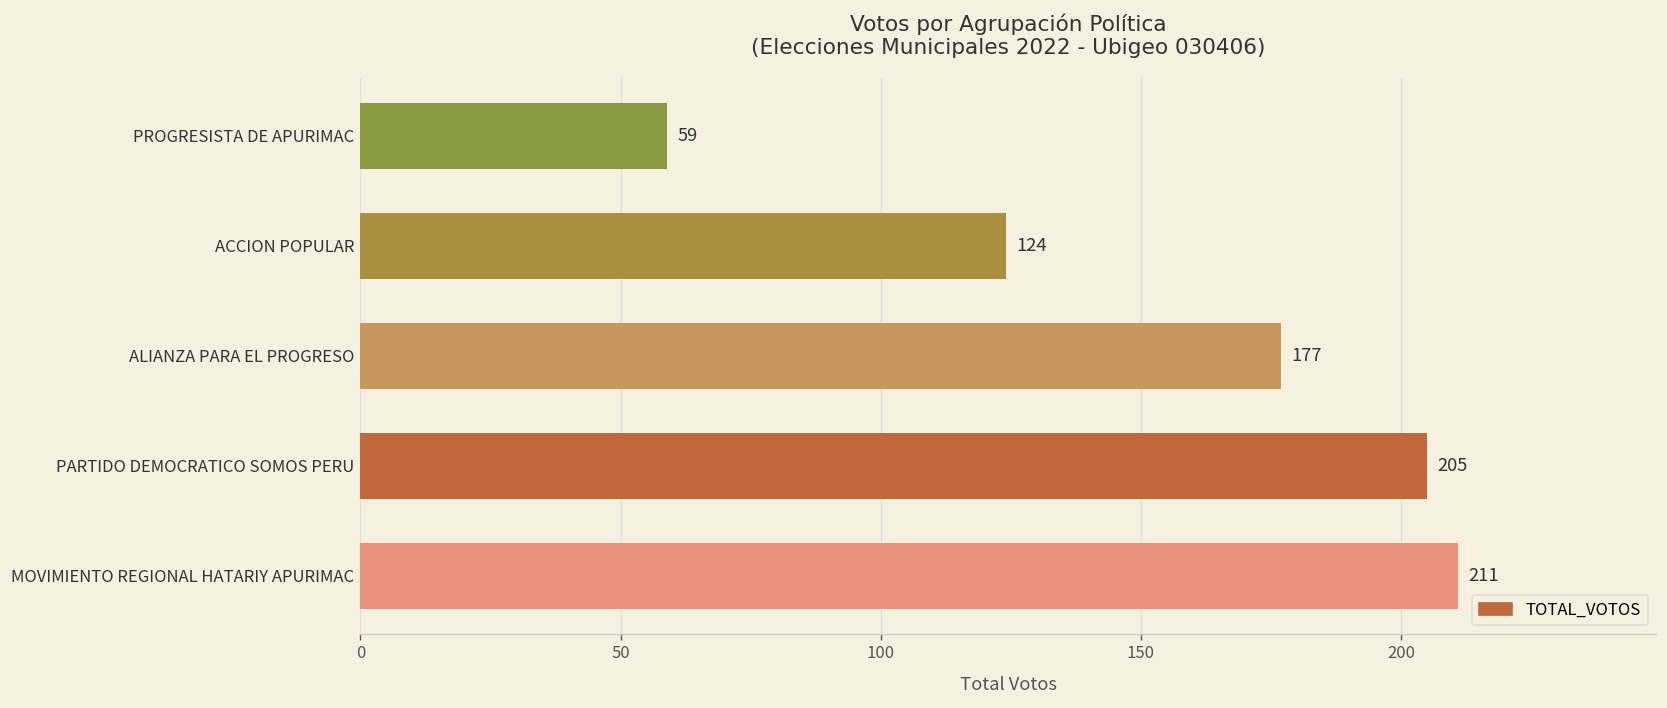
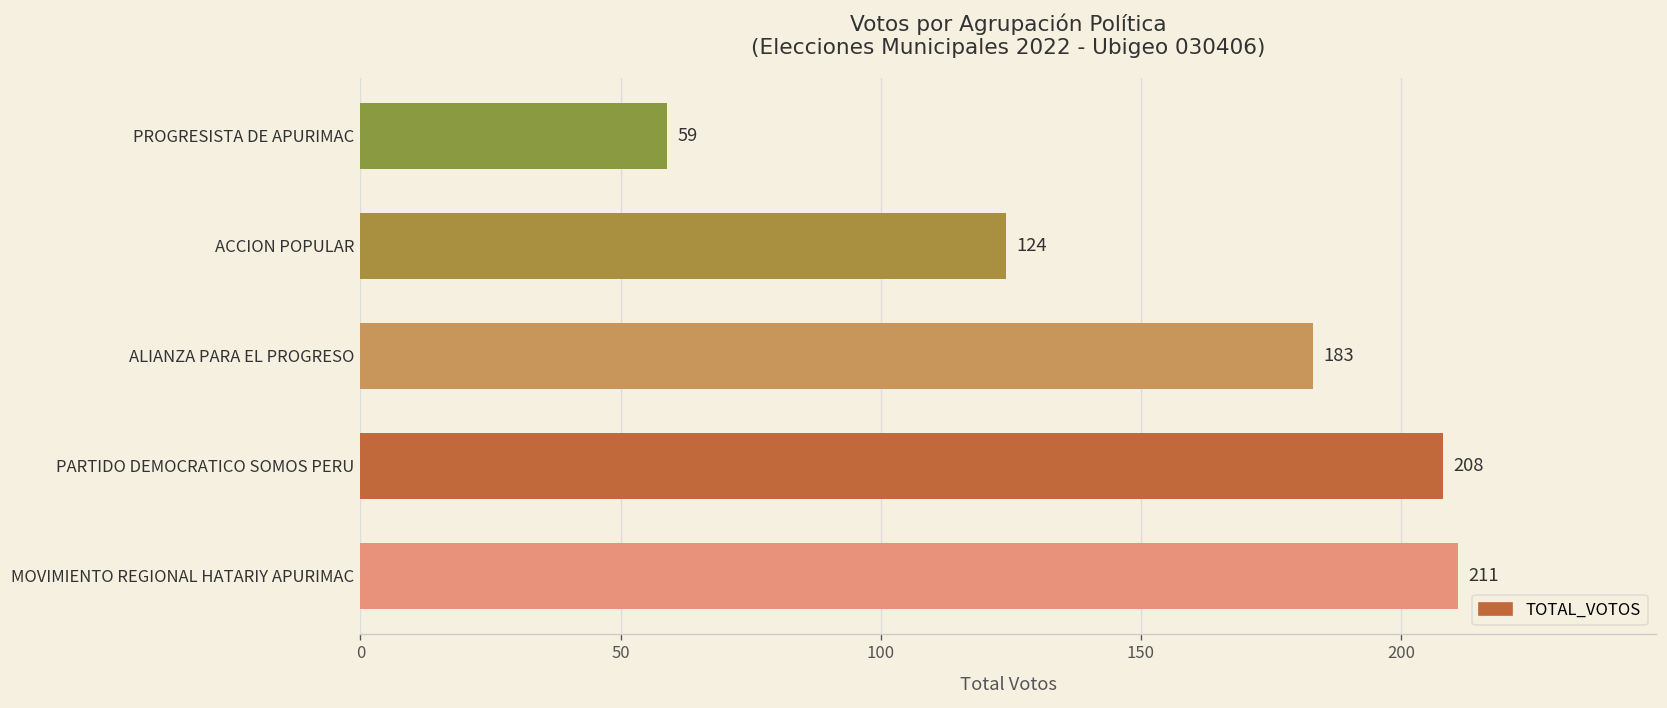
ALIANZA PARA EL PROGRESO: 177 -> 183
PARTIDO DEMOCRATICO SOMOS PERU: 205 -> 208
